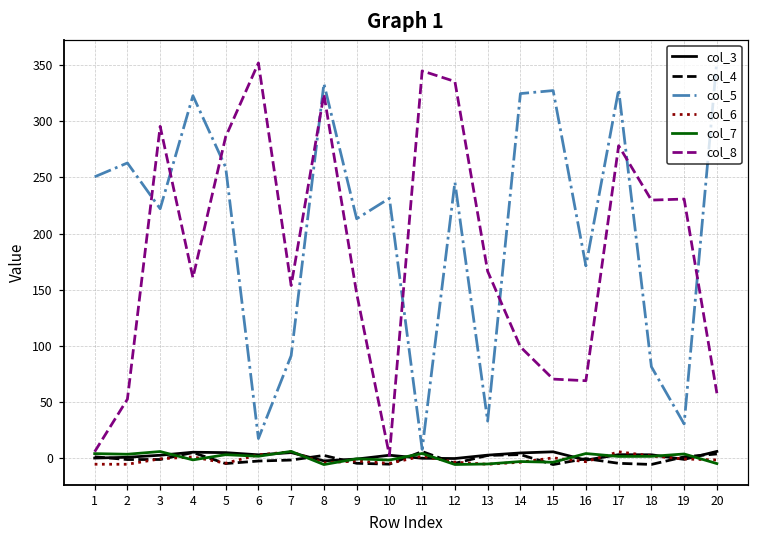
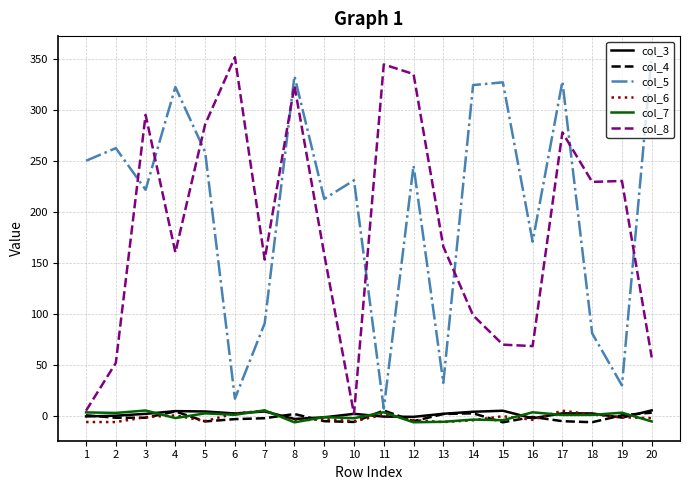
col_8, 9: 147 -> 159
